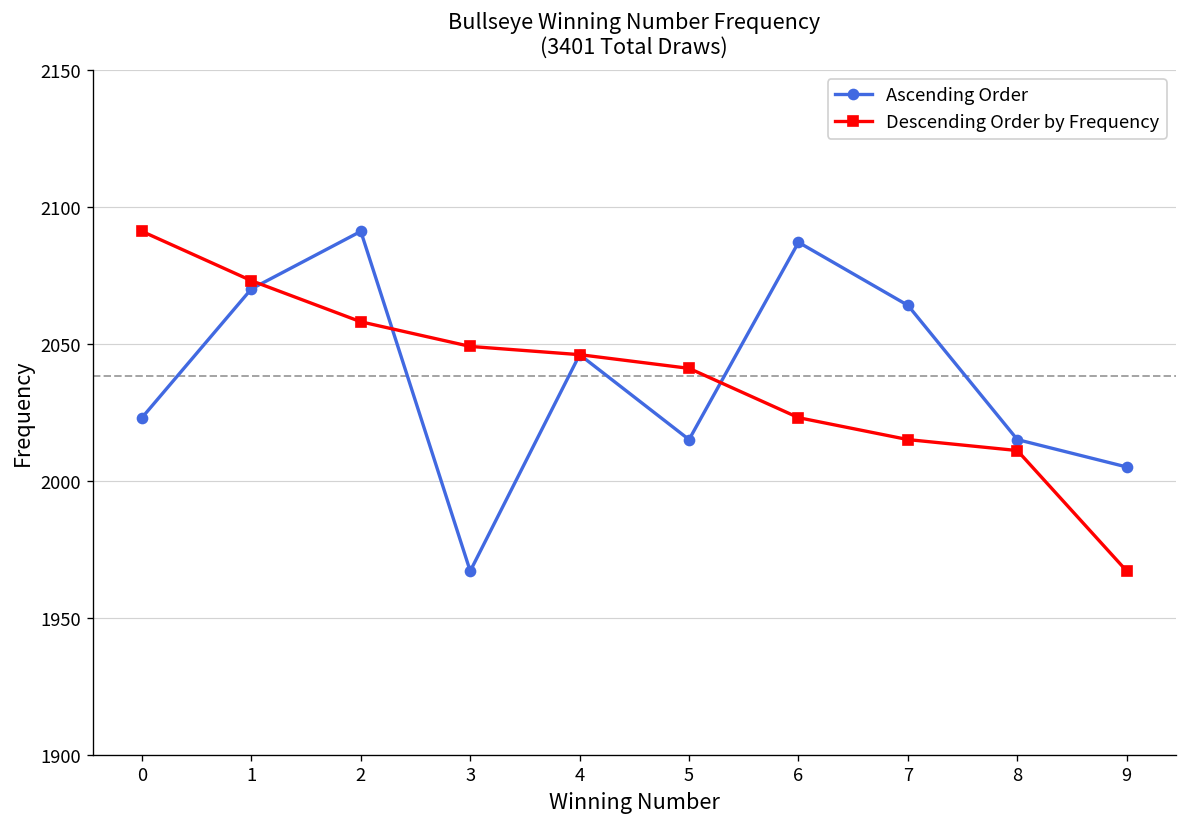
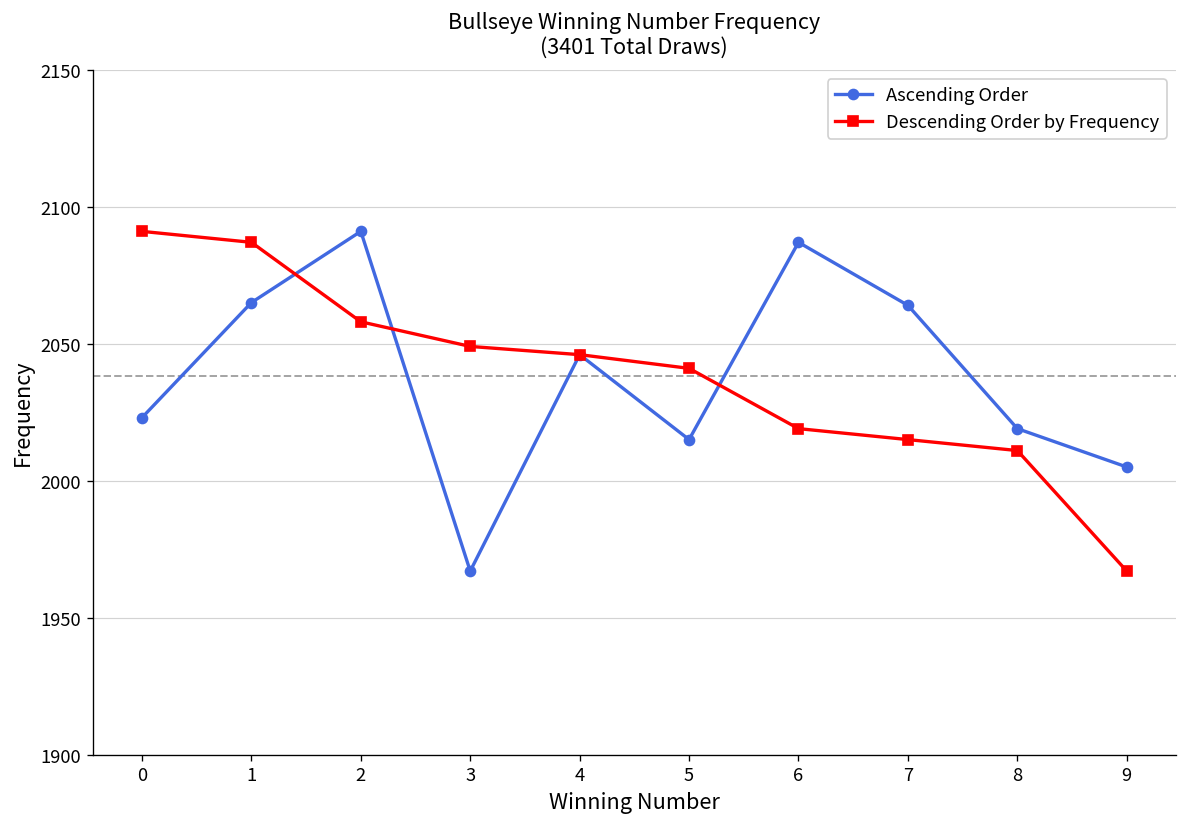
Ascending Order, 1: 2070 -> 2065
Descending Order by Frequency, 1: 2073 -> 2087
Descending Order by Frequency, 6: 2023 -> 2019
Ascending Order, 8: 2015 -> 2019
